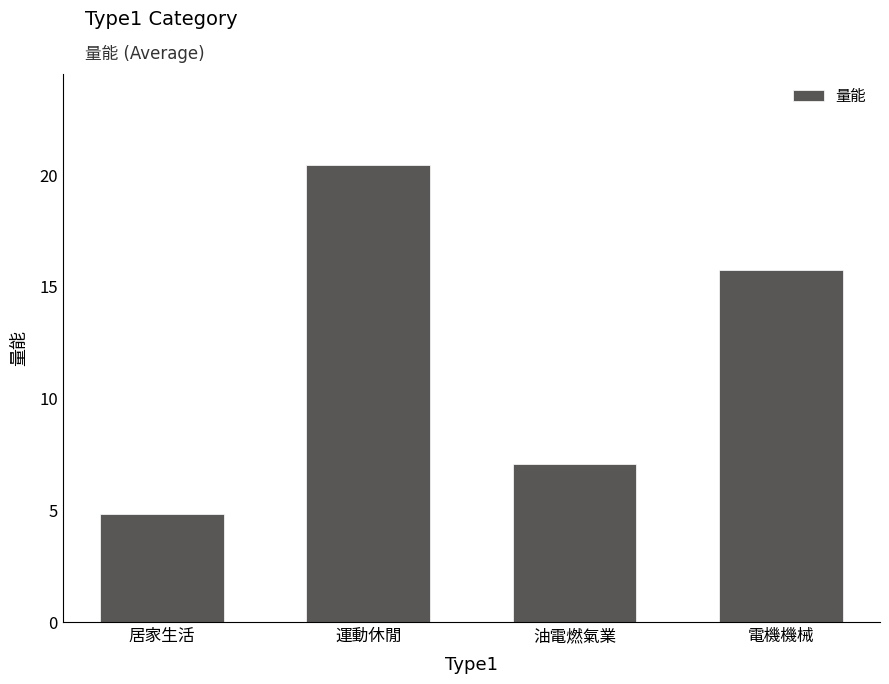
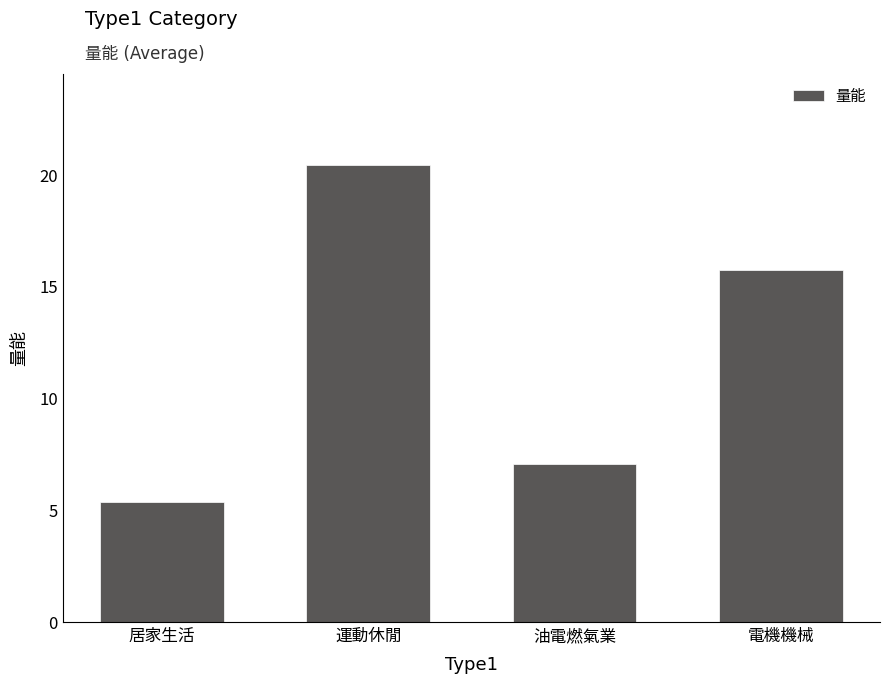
居家生活: 4.8 -> 5.4
